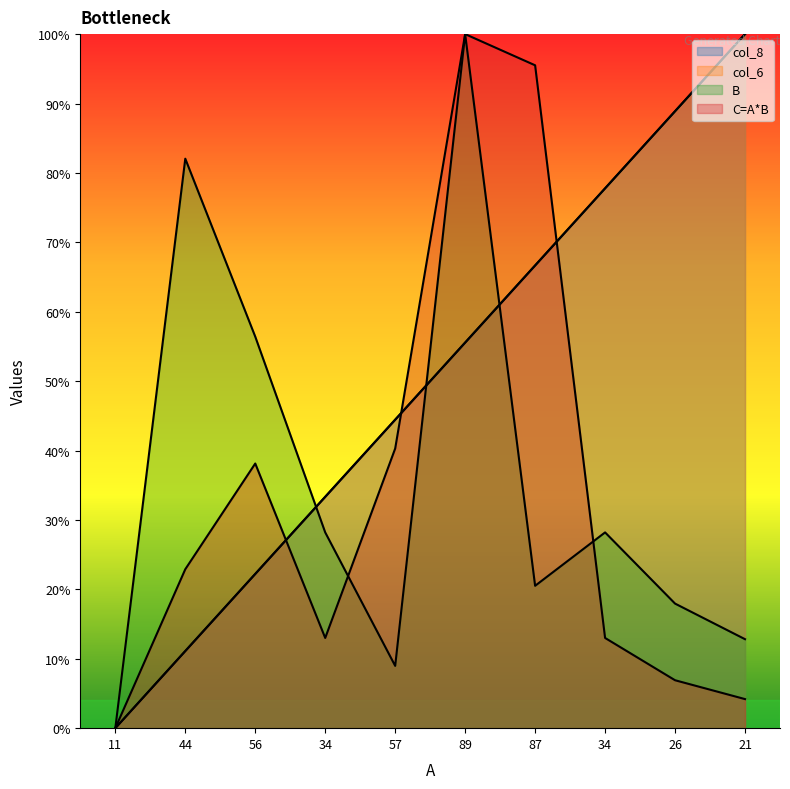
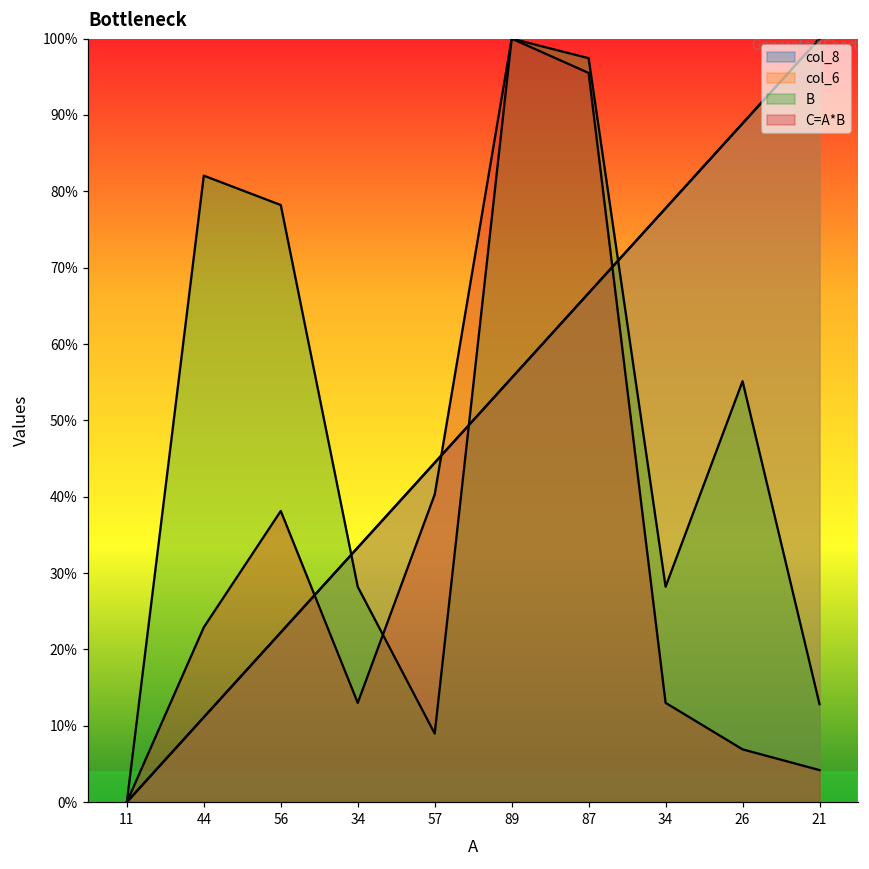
B, 56: 56% -> 78%
B, 87: 21% -> 97%
B, 26: 18% -> 55%
